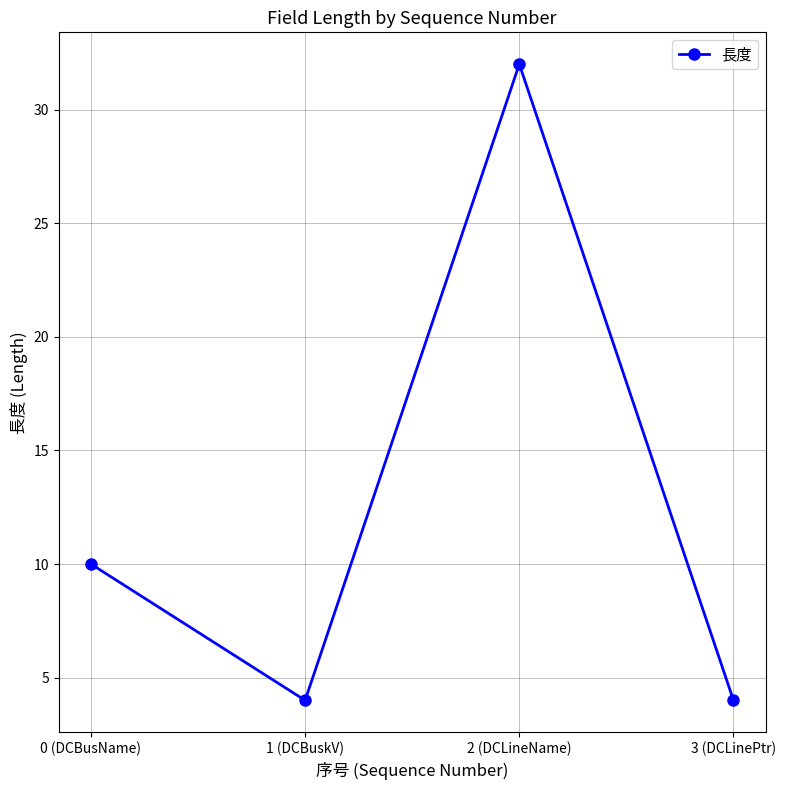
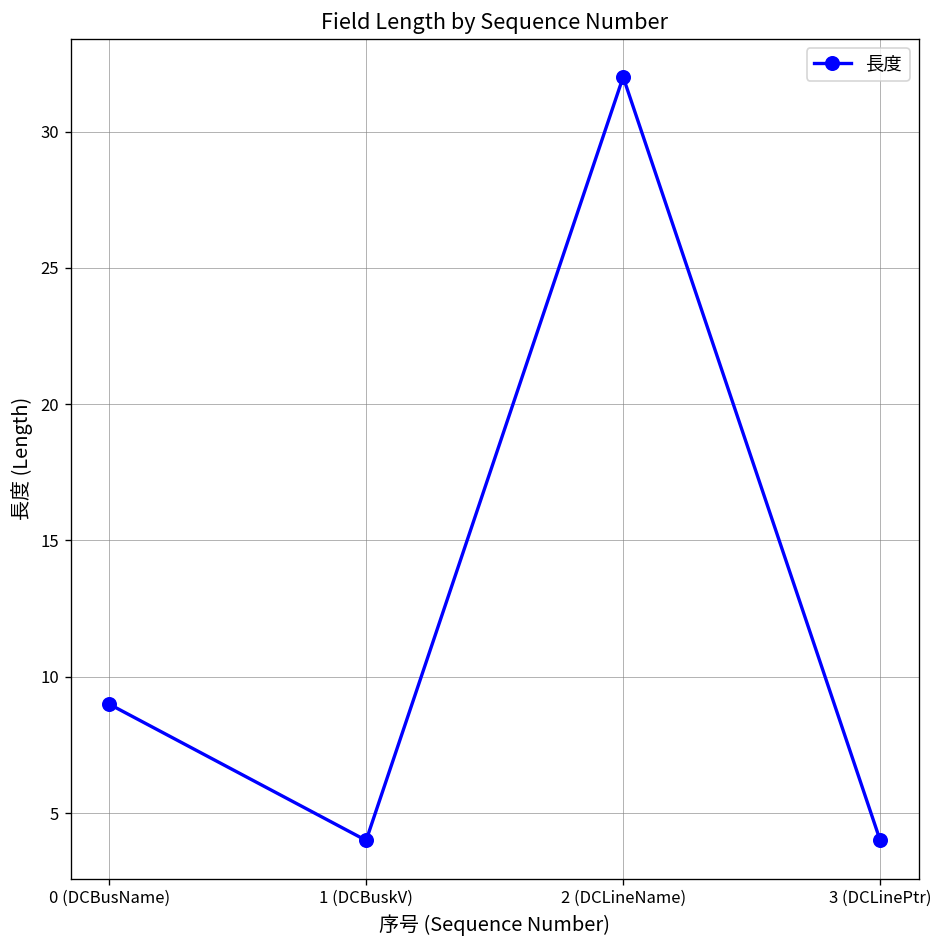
0 (DCBusName): 10 -> 9
